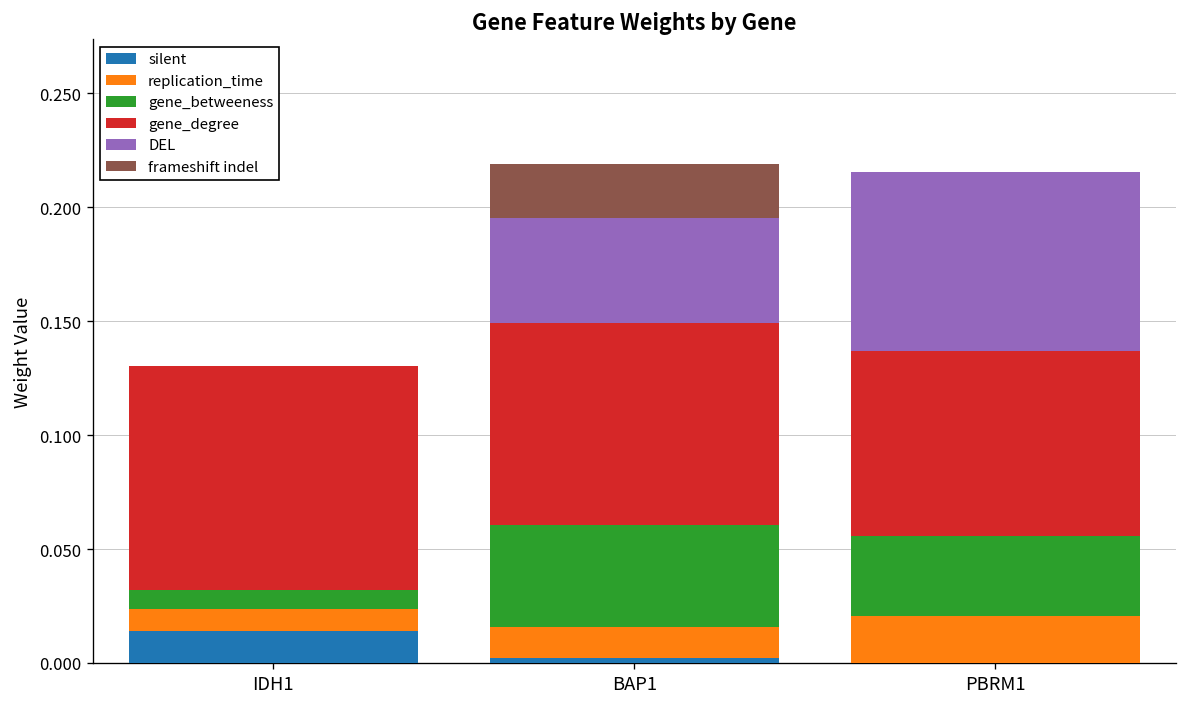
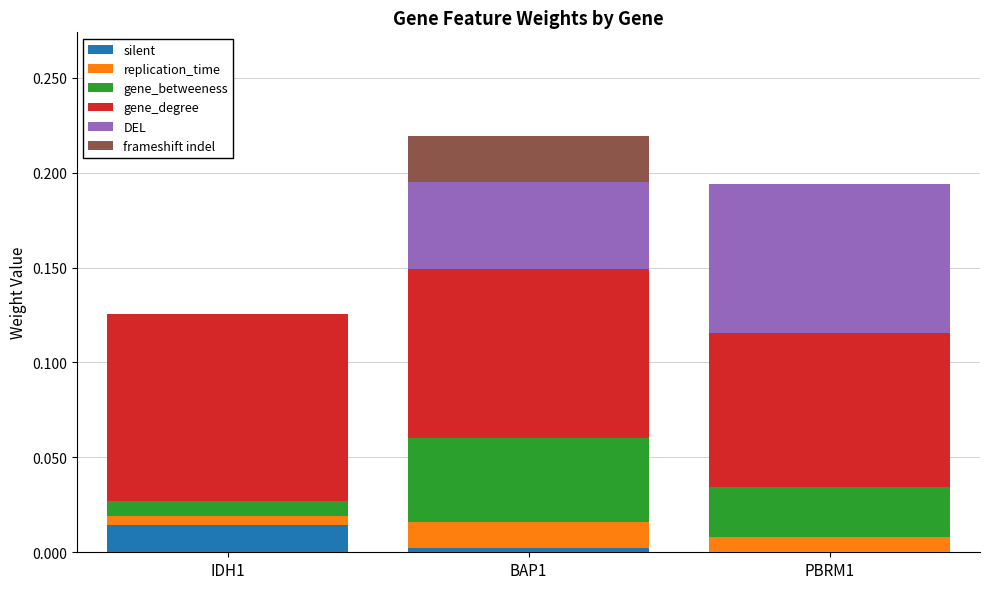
replication_time, IDH1: 0.009 -> 0.005
replication_time, PBRM1: 0.021 -> 0.008
gene_betweeness, PBRM1: 0.035 -> 0.026
